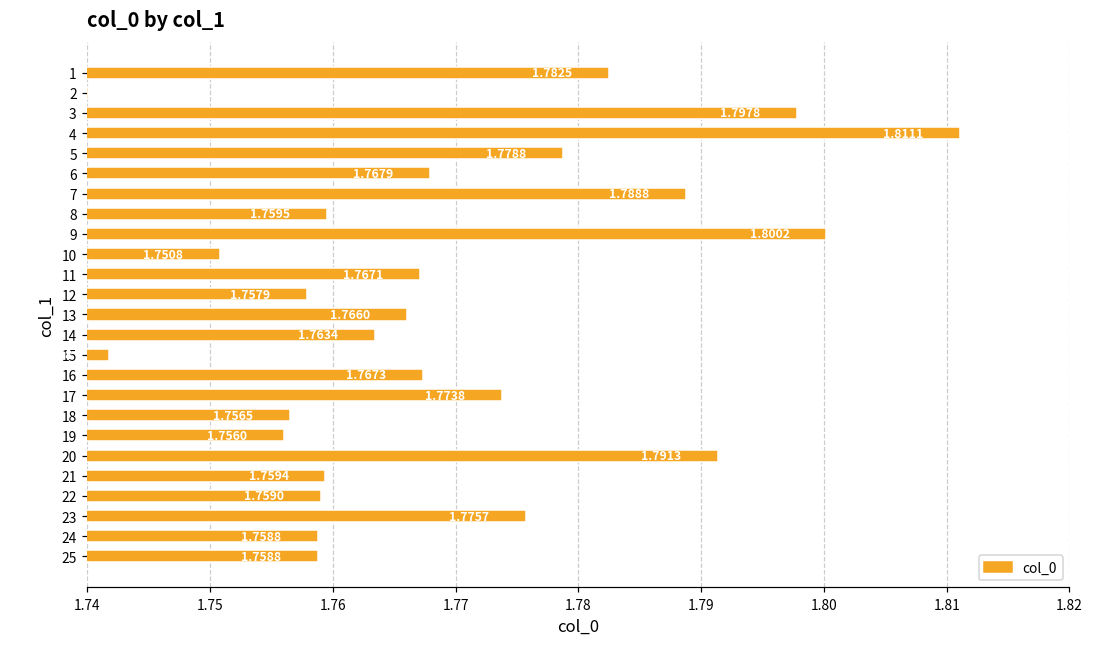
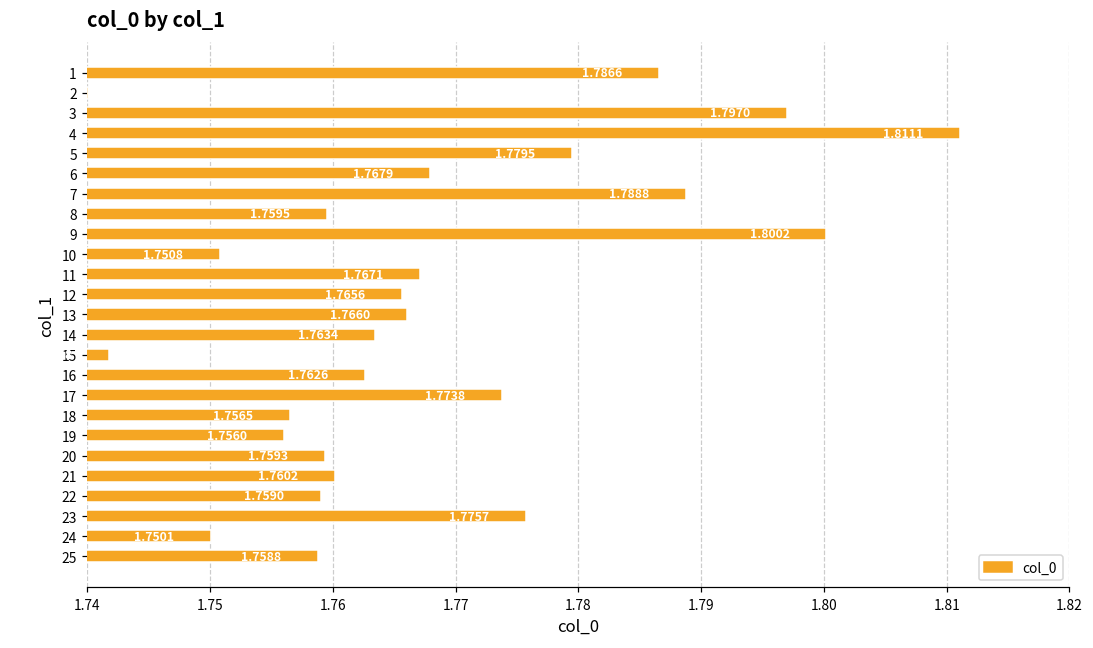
1: 1.7825 -> 1.7866
3: 1.7978 -> 1.7970
5: 1.7788 -> 1.7795
12: 1.7579 -> 1.7656
16: 1.7673 -> 1.7626
20: 1.7913 -> 1.7593
21: 1.7594 -> 1.7602
24: 1.7588 -> 1.7501
